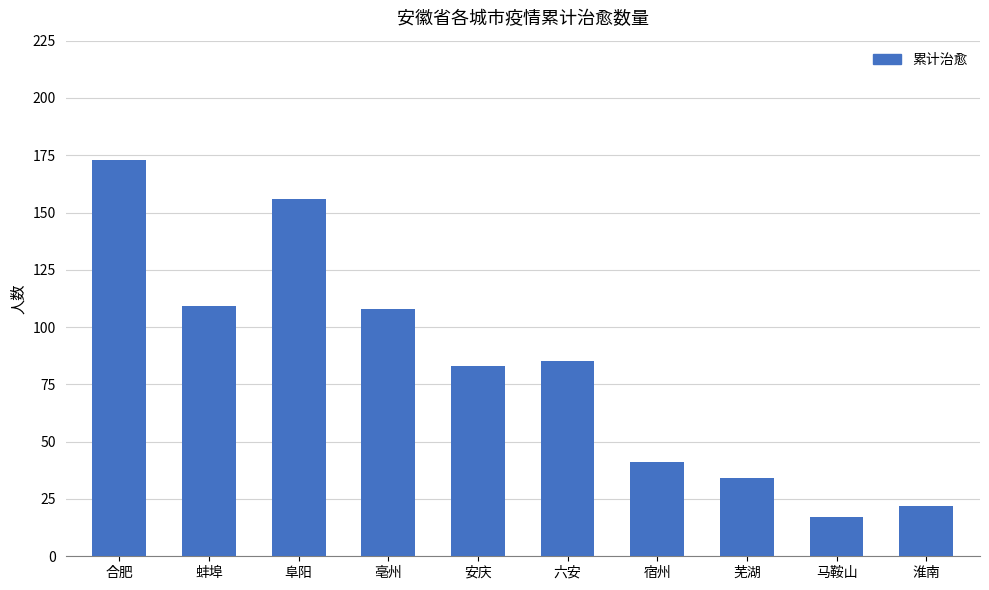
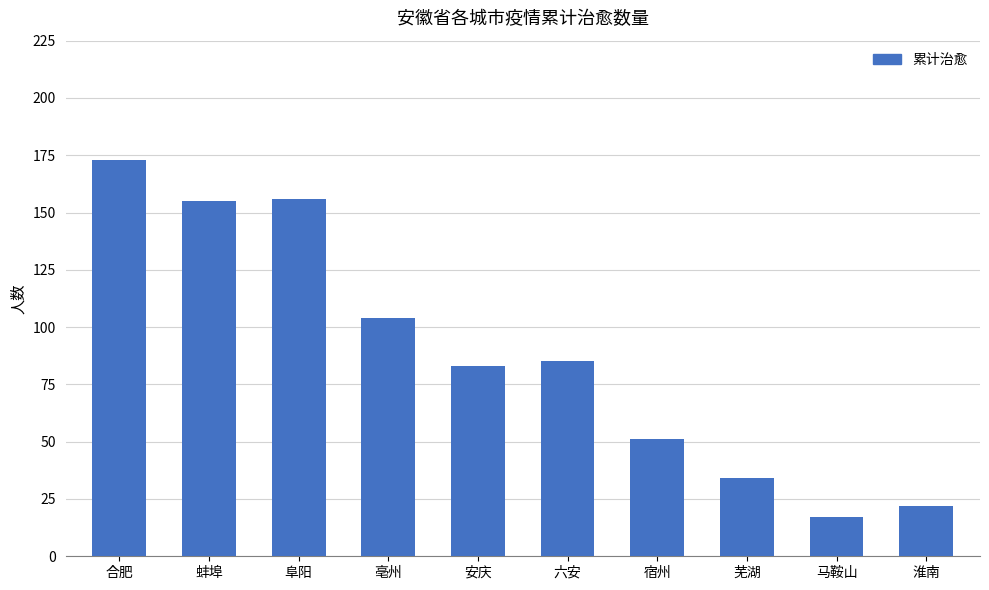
蚌埠: 109 -> 155
亳州: 108 -> 104
宿州: 41 -> 51
